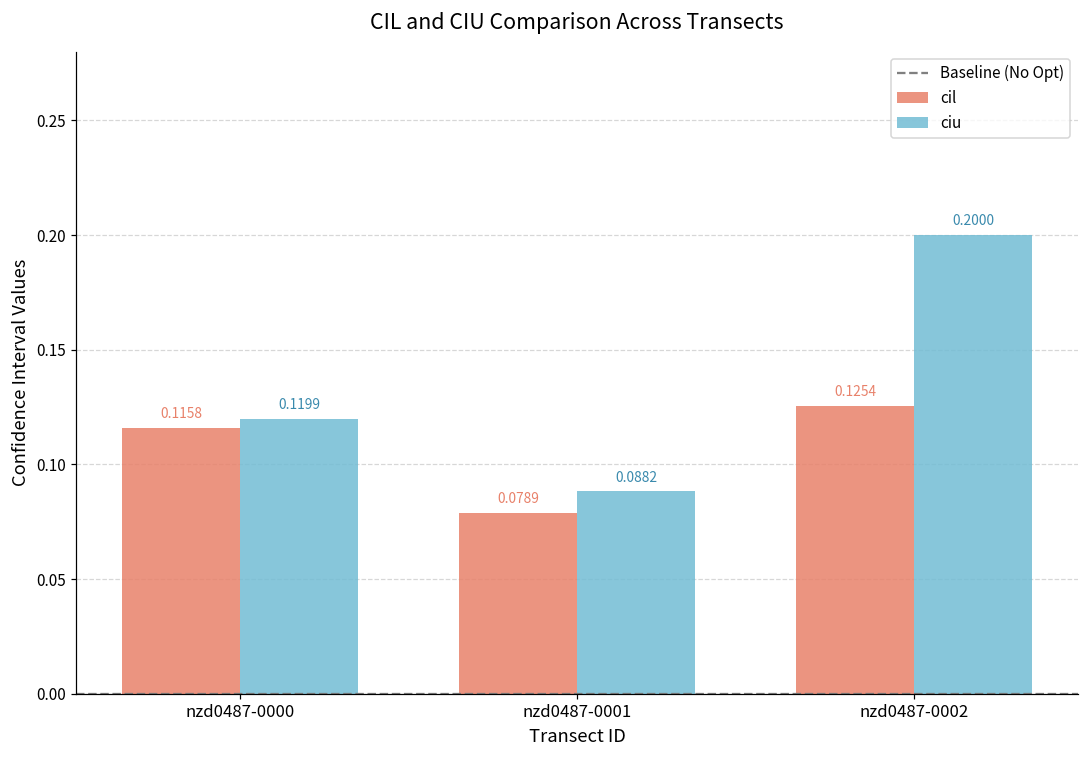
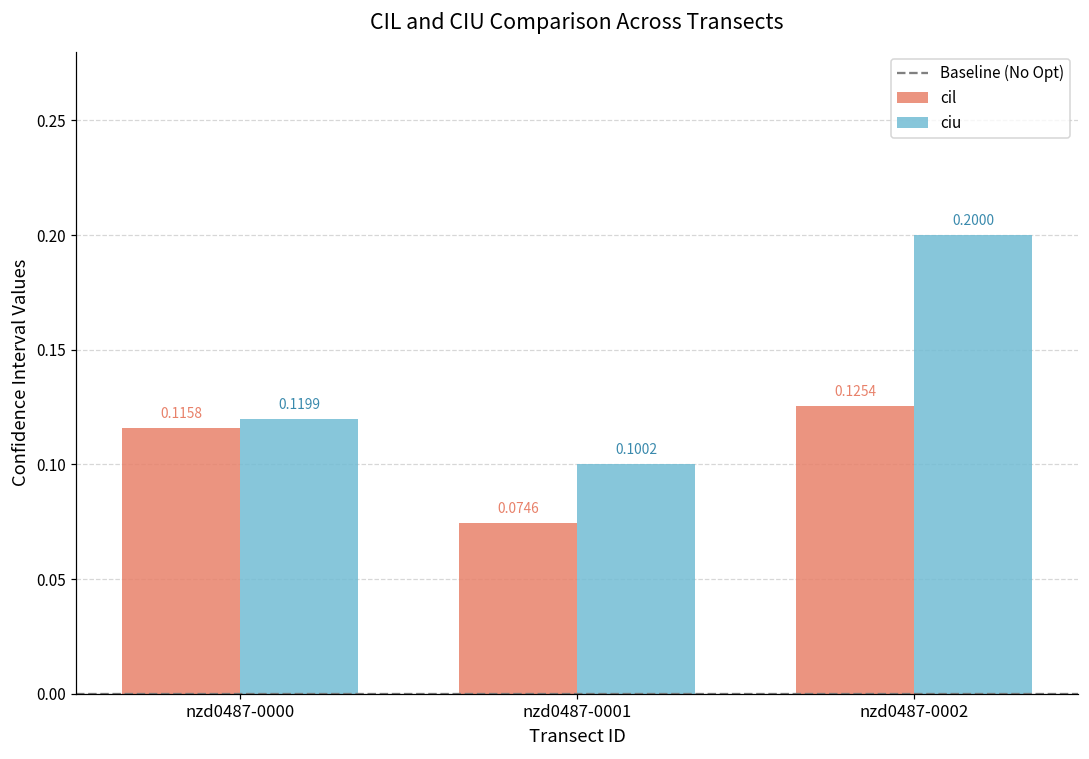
cil, nzd0487-0001: 0.0789 -> 0.0746
ciu, nzd0487-0001: 0.0882 -> 0.1002
